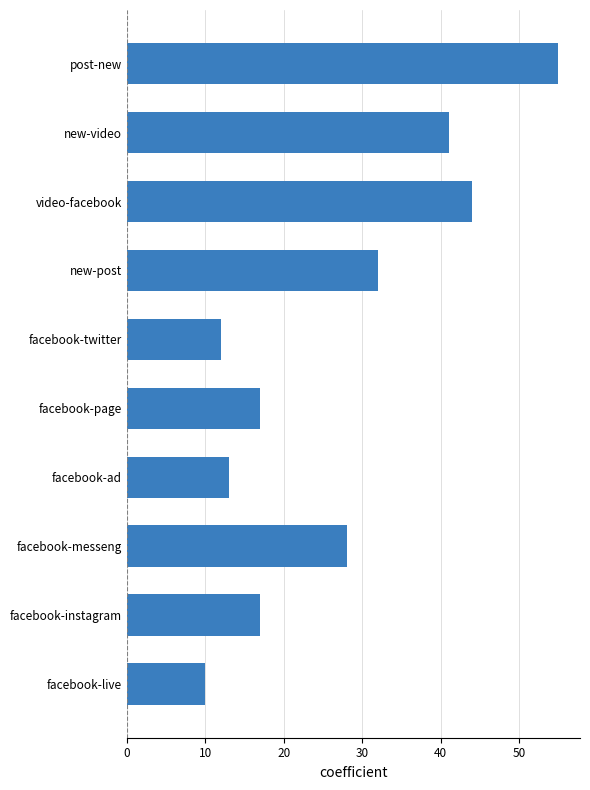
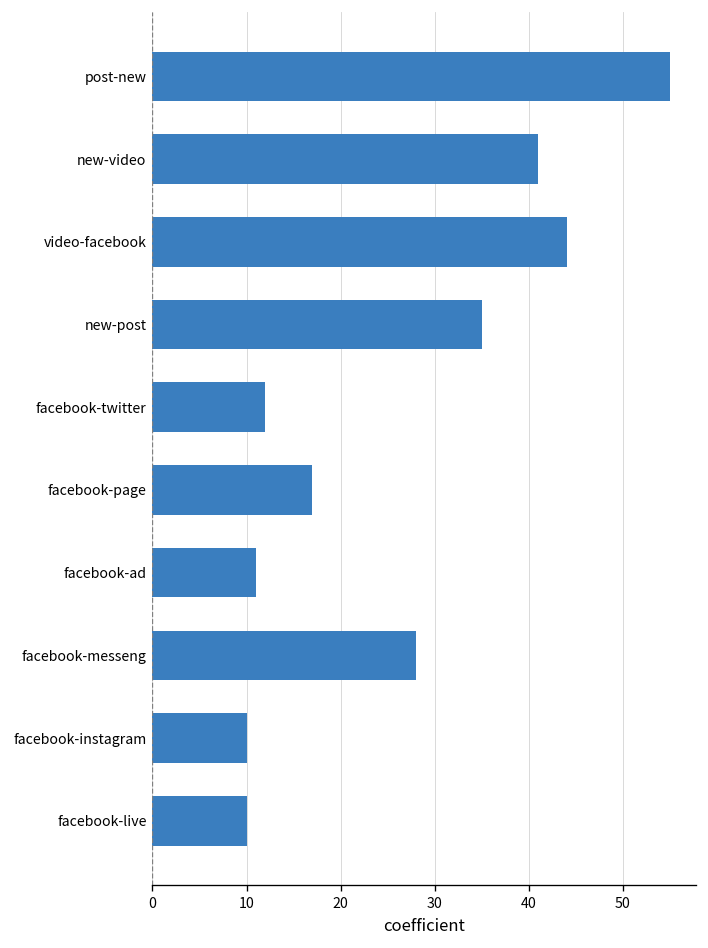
new-post: 32 -> 35
facebook-ad: 13 -> 11
facebook-instagram: 17 -> 10
